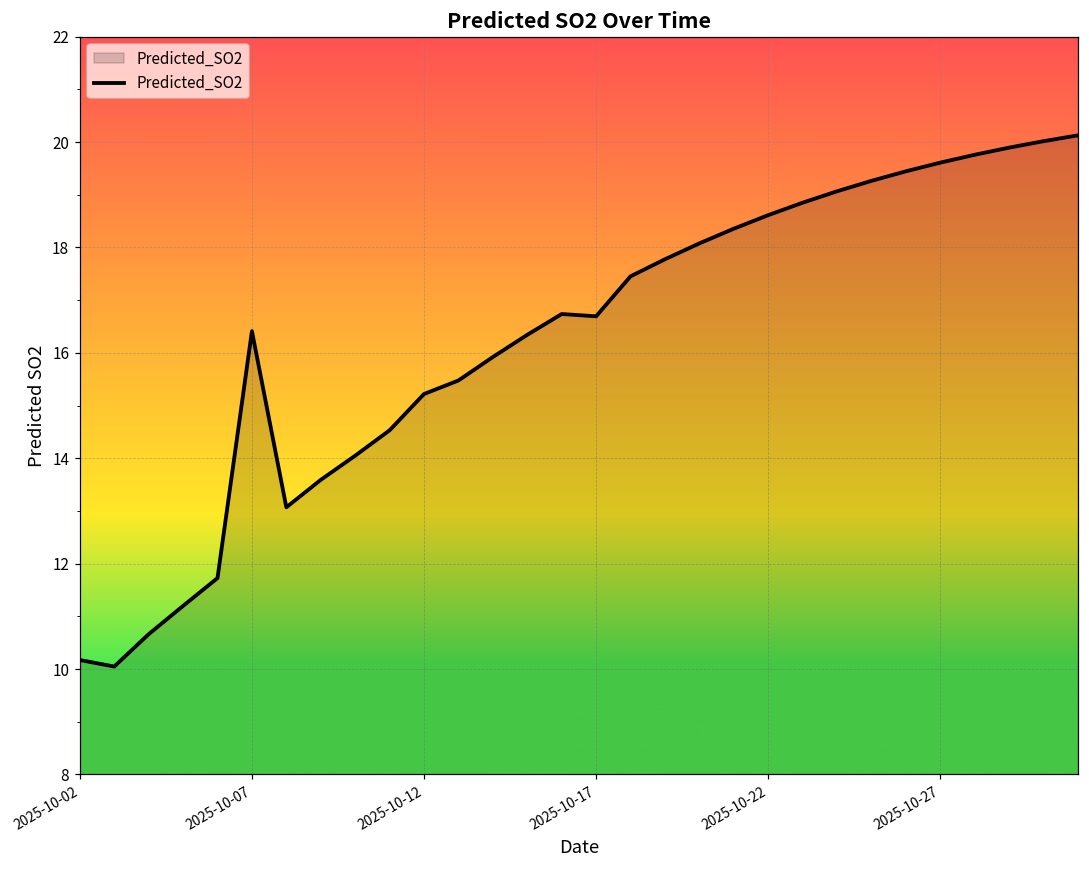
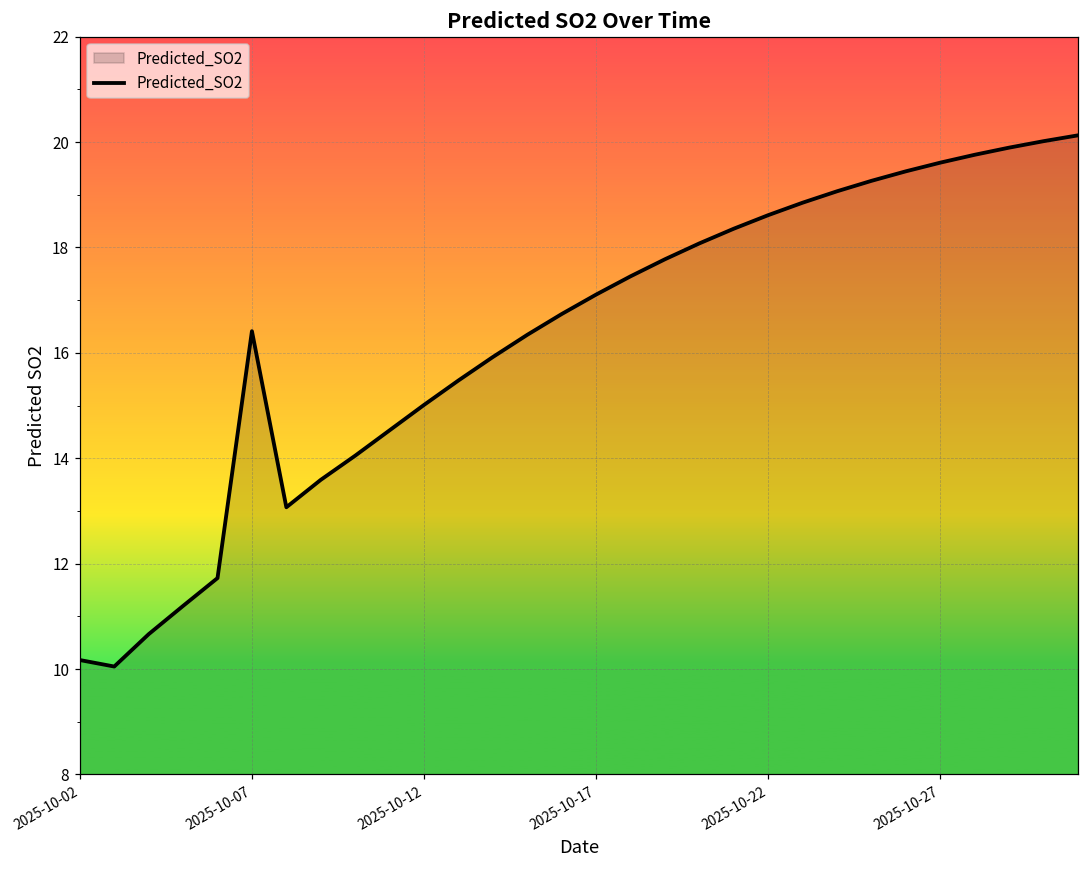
2025-10-12: 15.2 -> 15.0
2025-10-17: 16.7 -> 17.1
